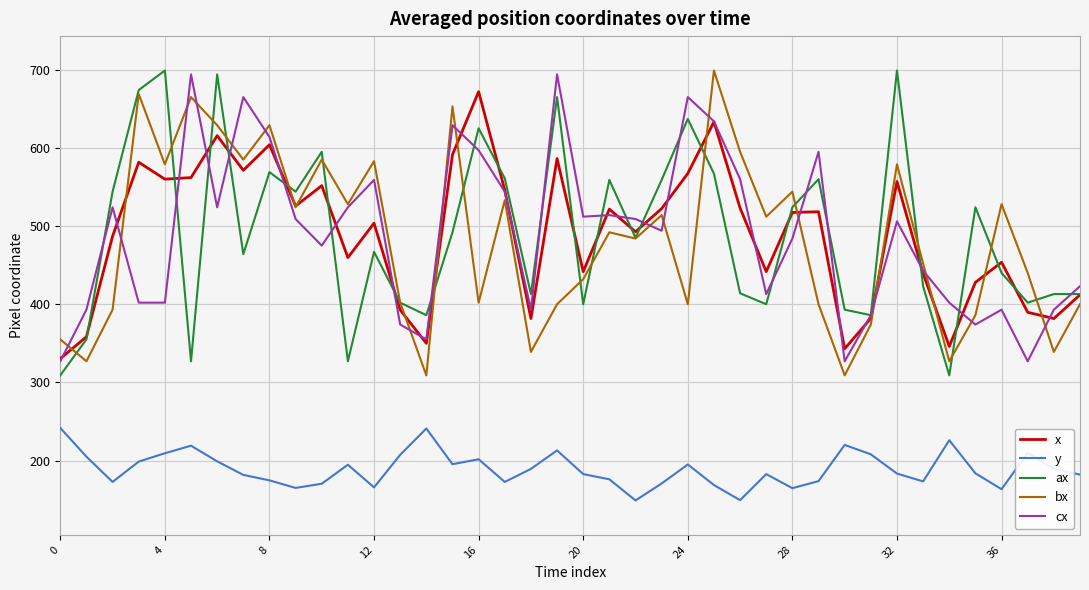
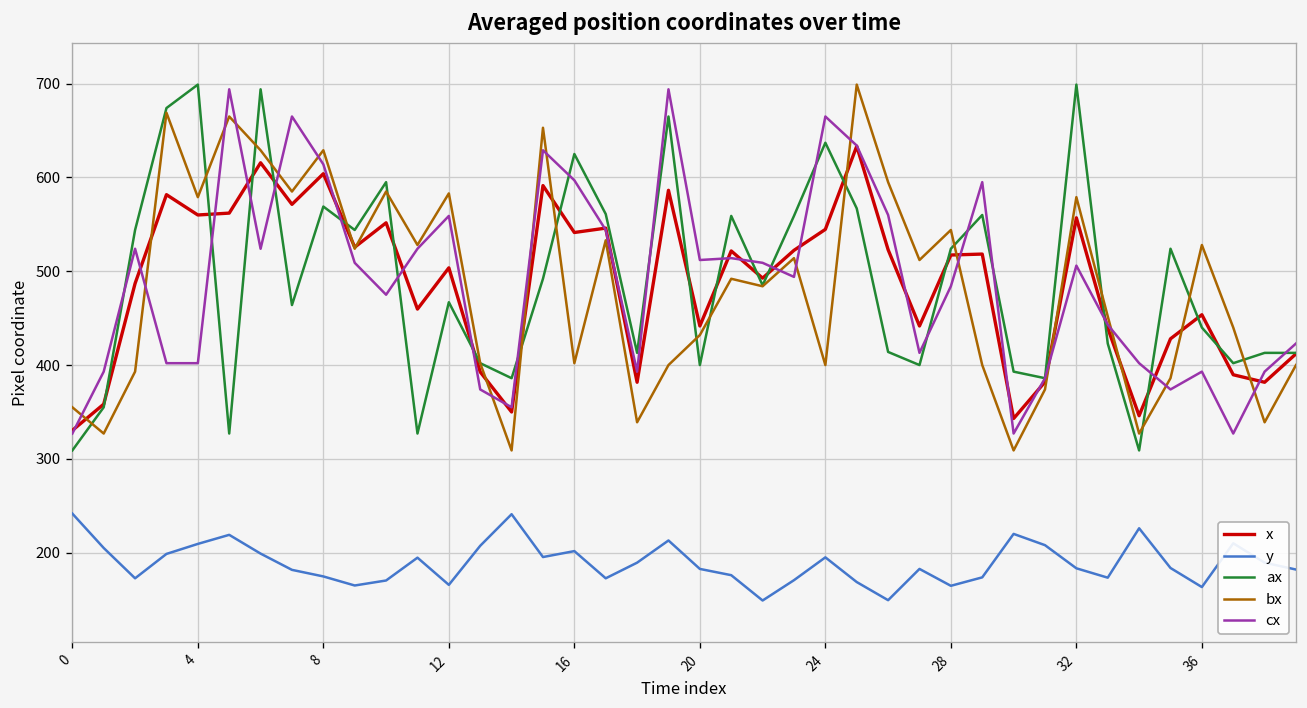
x, 16: 670 -> 540
x, 24: 570 -> 540
